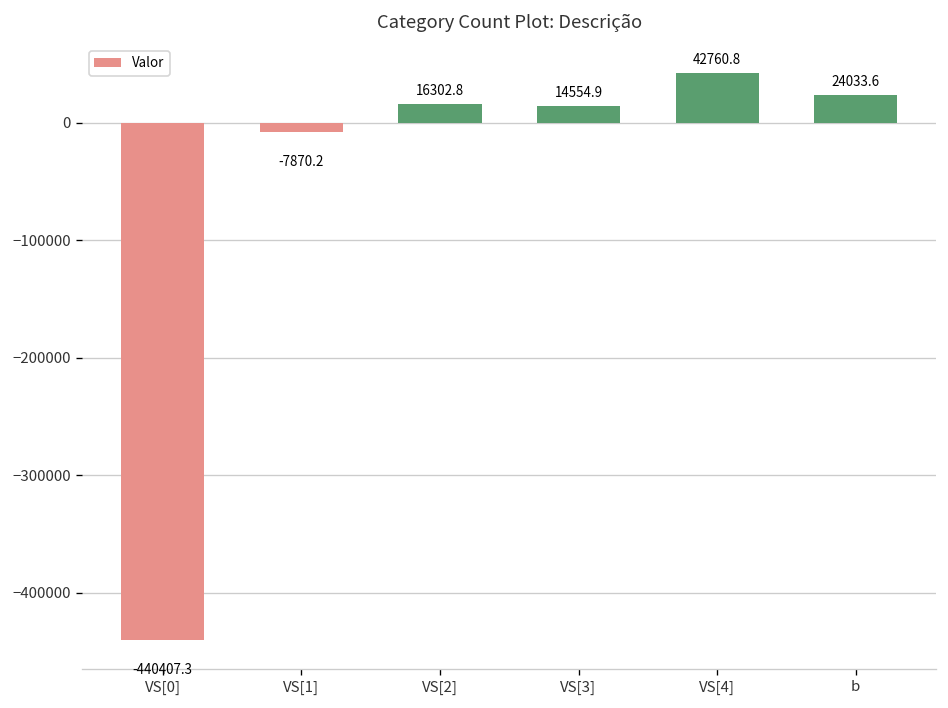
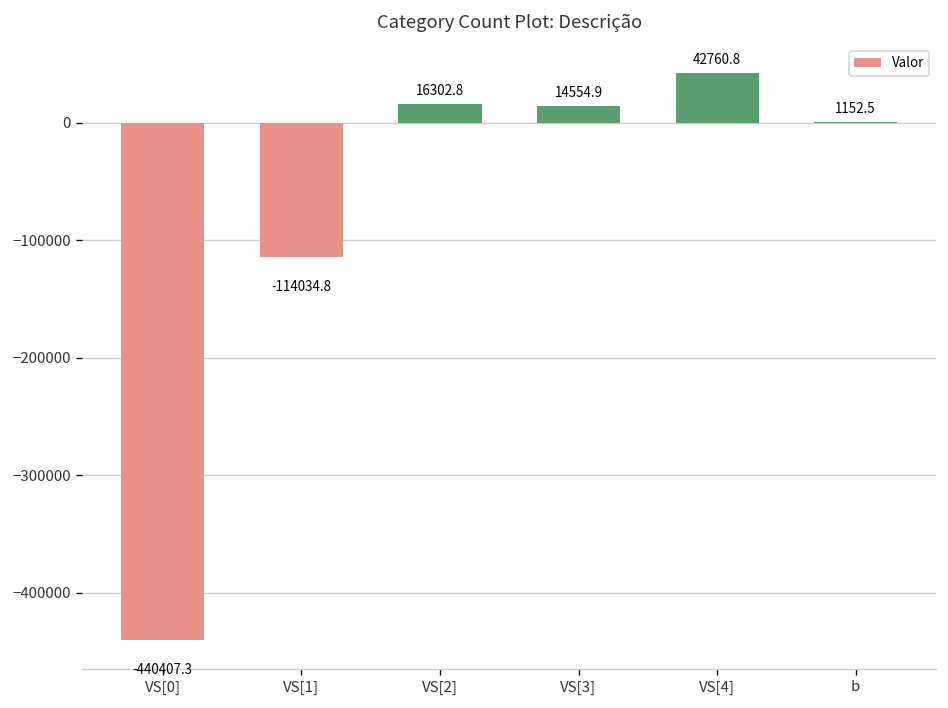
VS[1]: -7870.2 -> -114034.8
b: 24033.6 -> 1152.5
